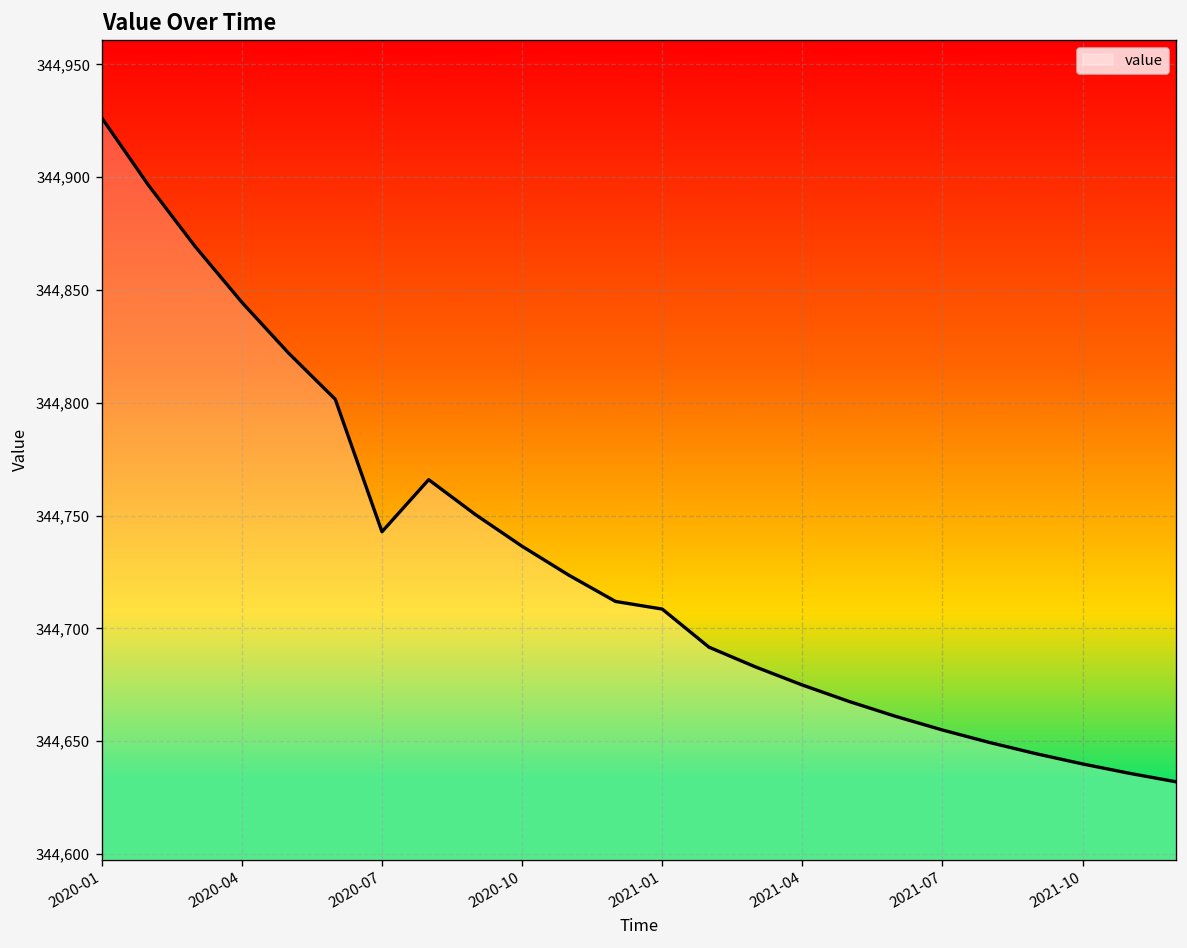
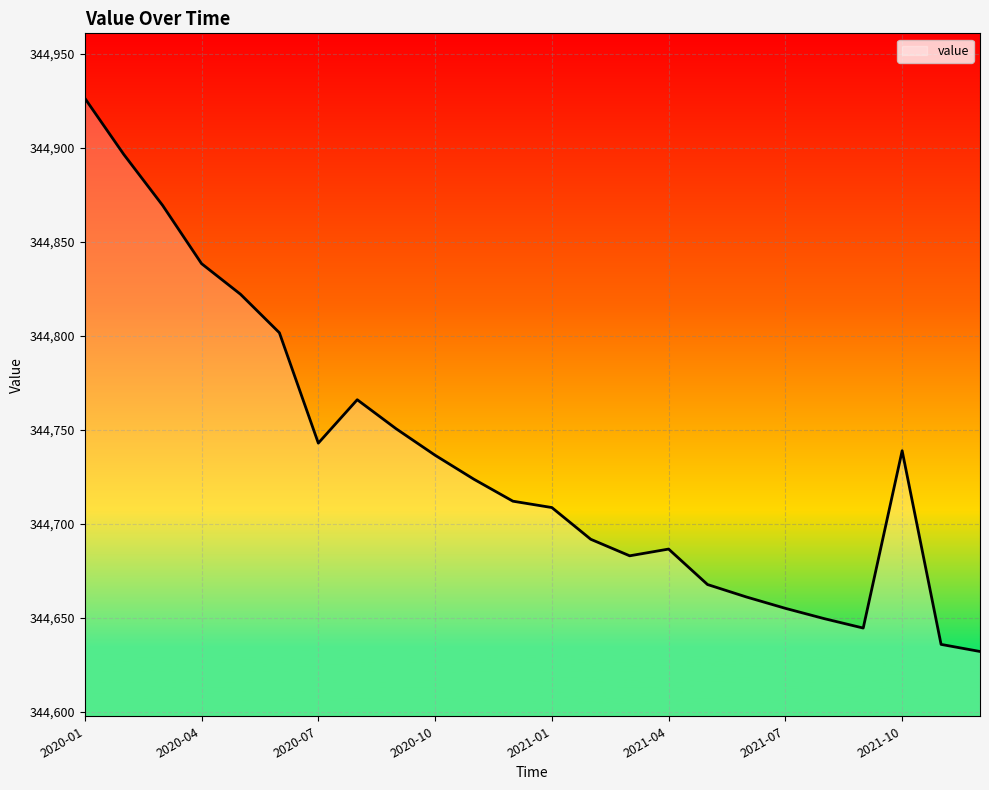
2020-04: 344,845 -> 344,838
2021-04: 344,675 -> 344,686
2021-10: 344,640 -> 344,739
